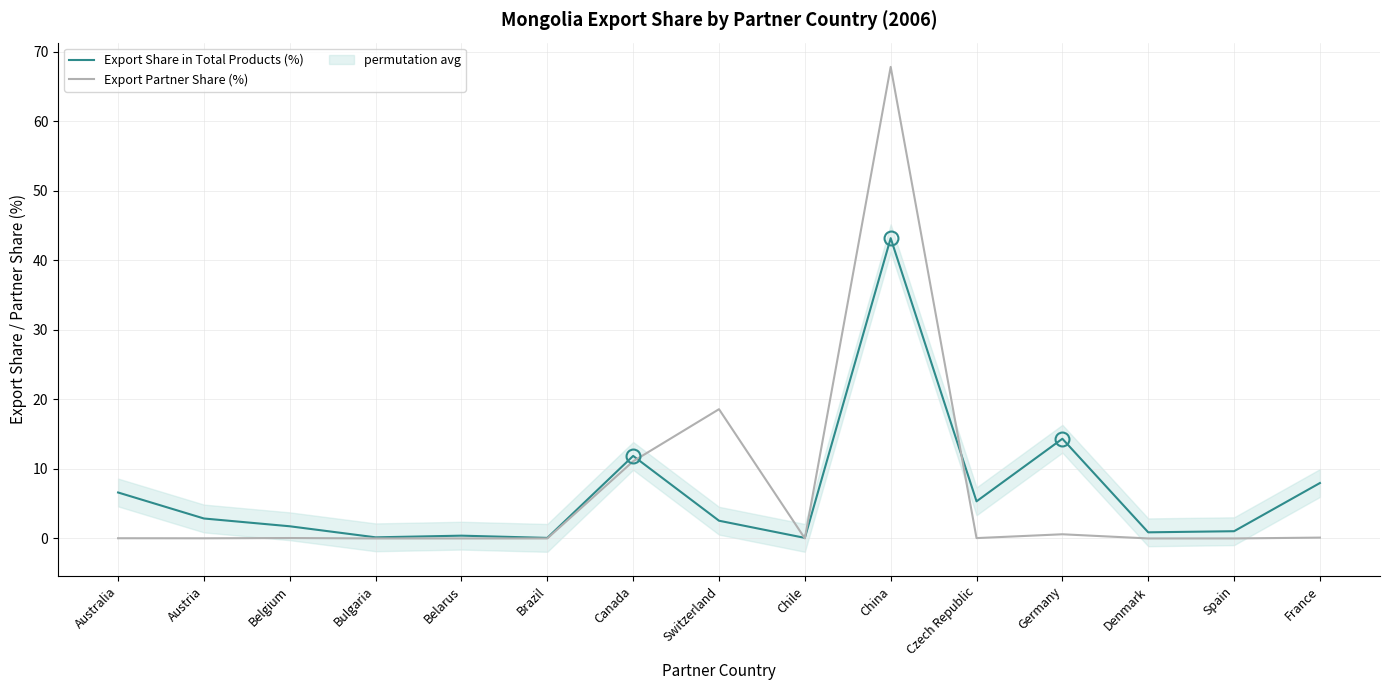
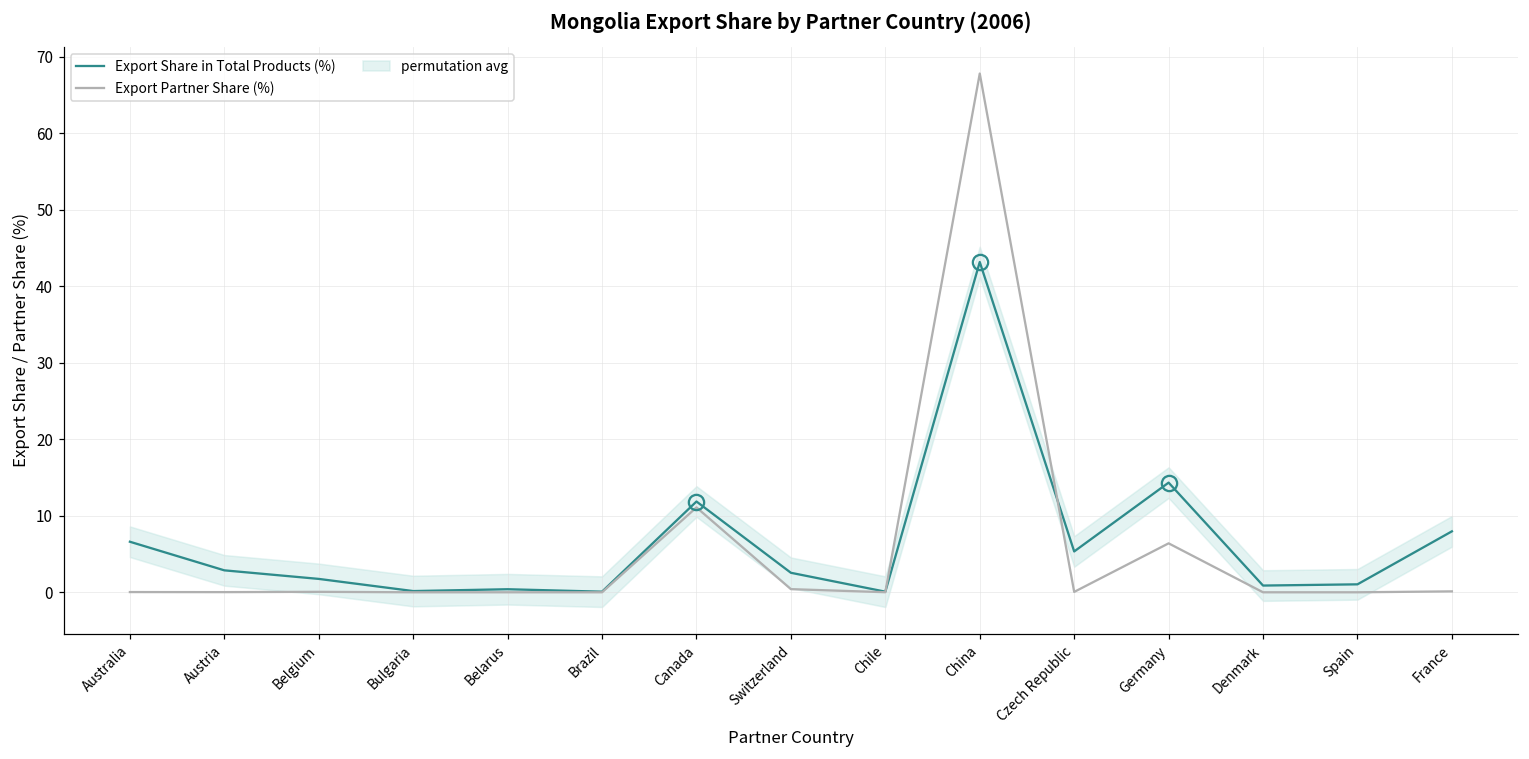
Export Partner Share (%), Switzerland: 19 -> 0
Export Partner Share (%), Germany: 1 -> 6
